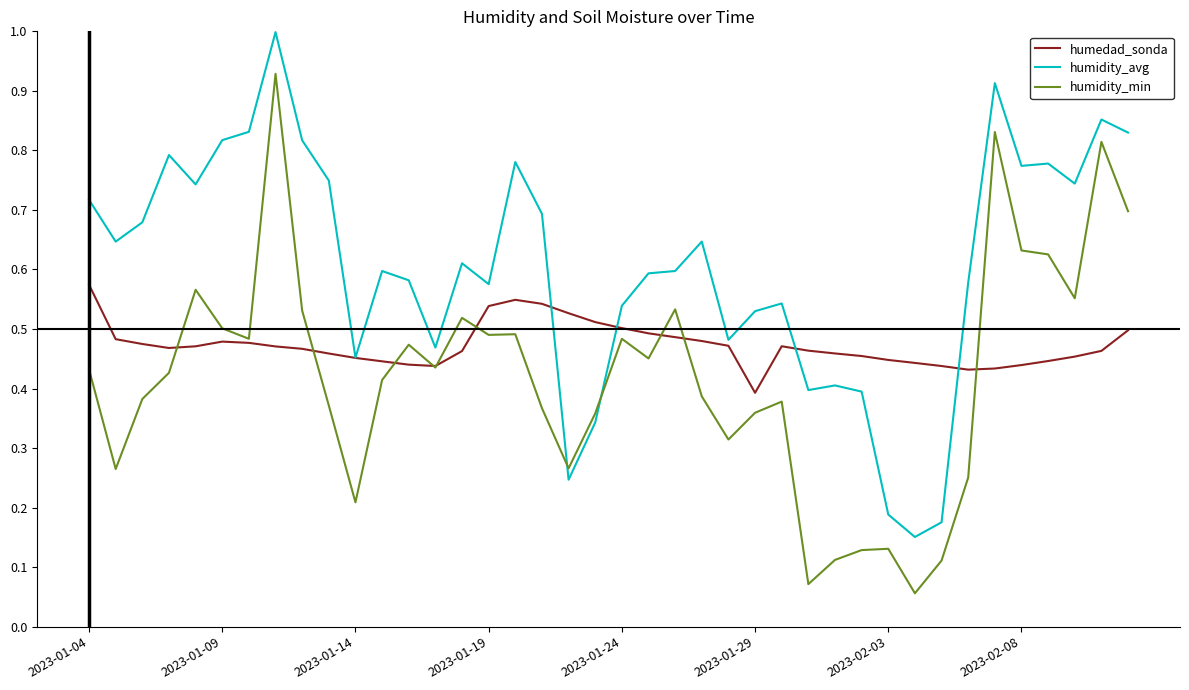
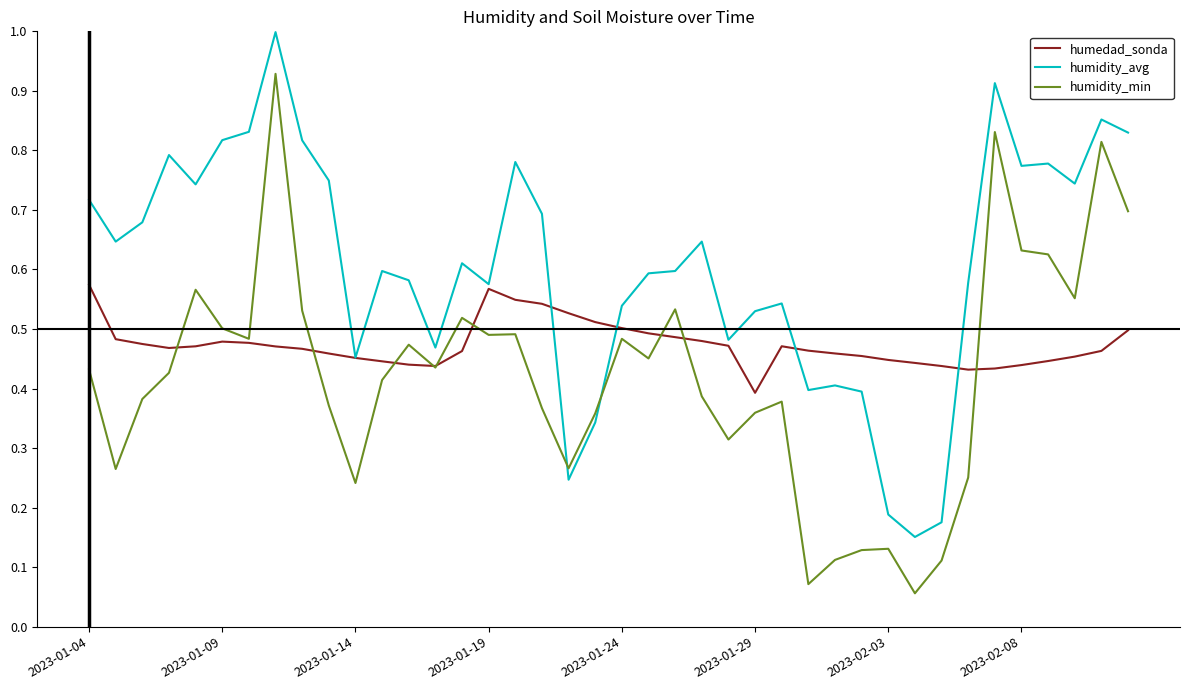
humidity_min, 2023-01-14: 0.21 -> 0.24
humedad_sonda, 2023-01-19: 0.54 -> 0.57
